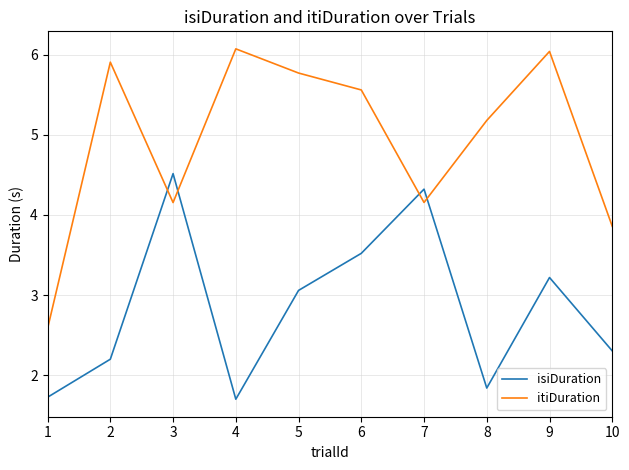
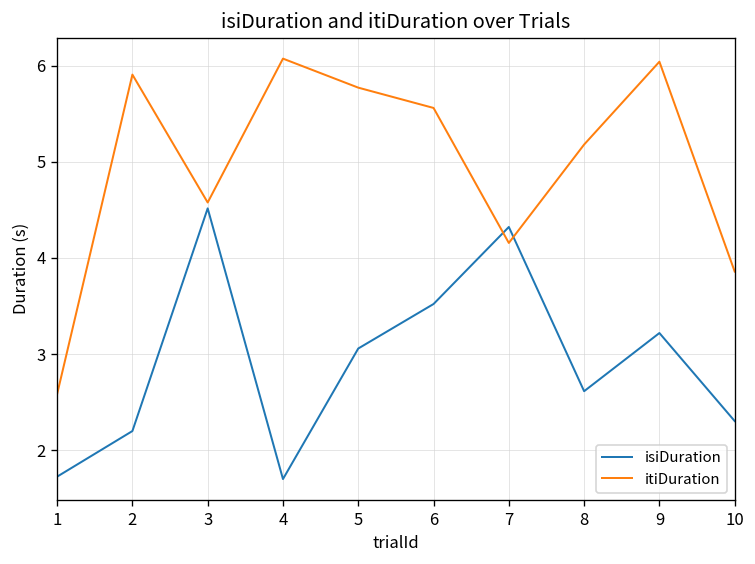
itiDuration, 3: 4.2 -> 4.6
isiDuration, 8: 1.8 -> 2.6
